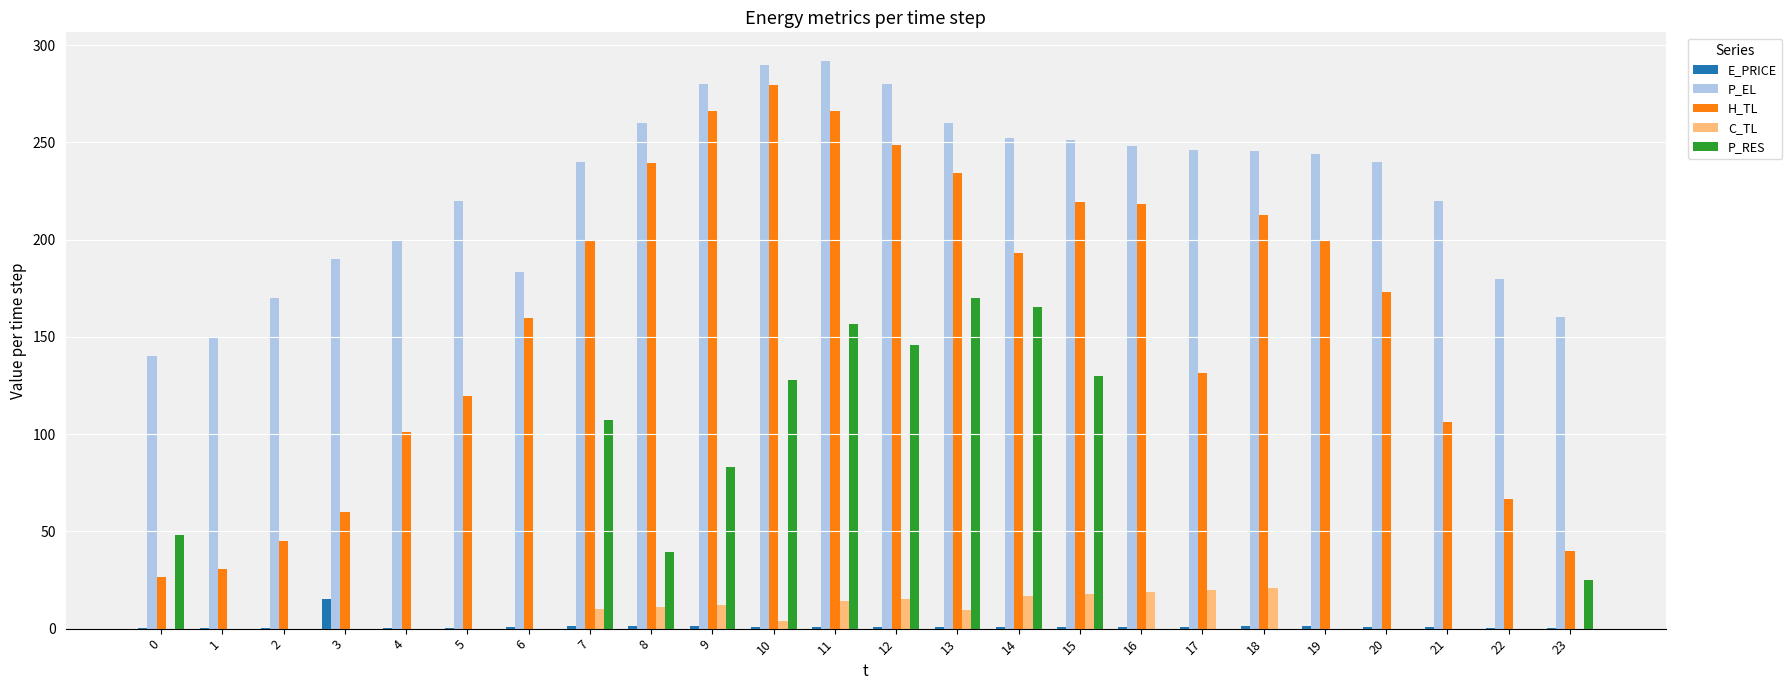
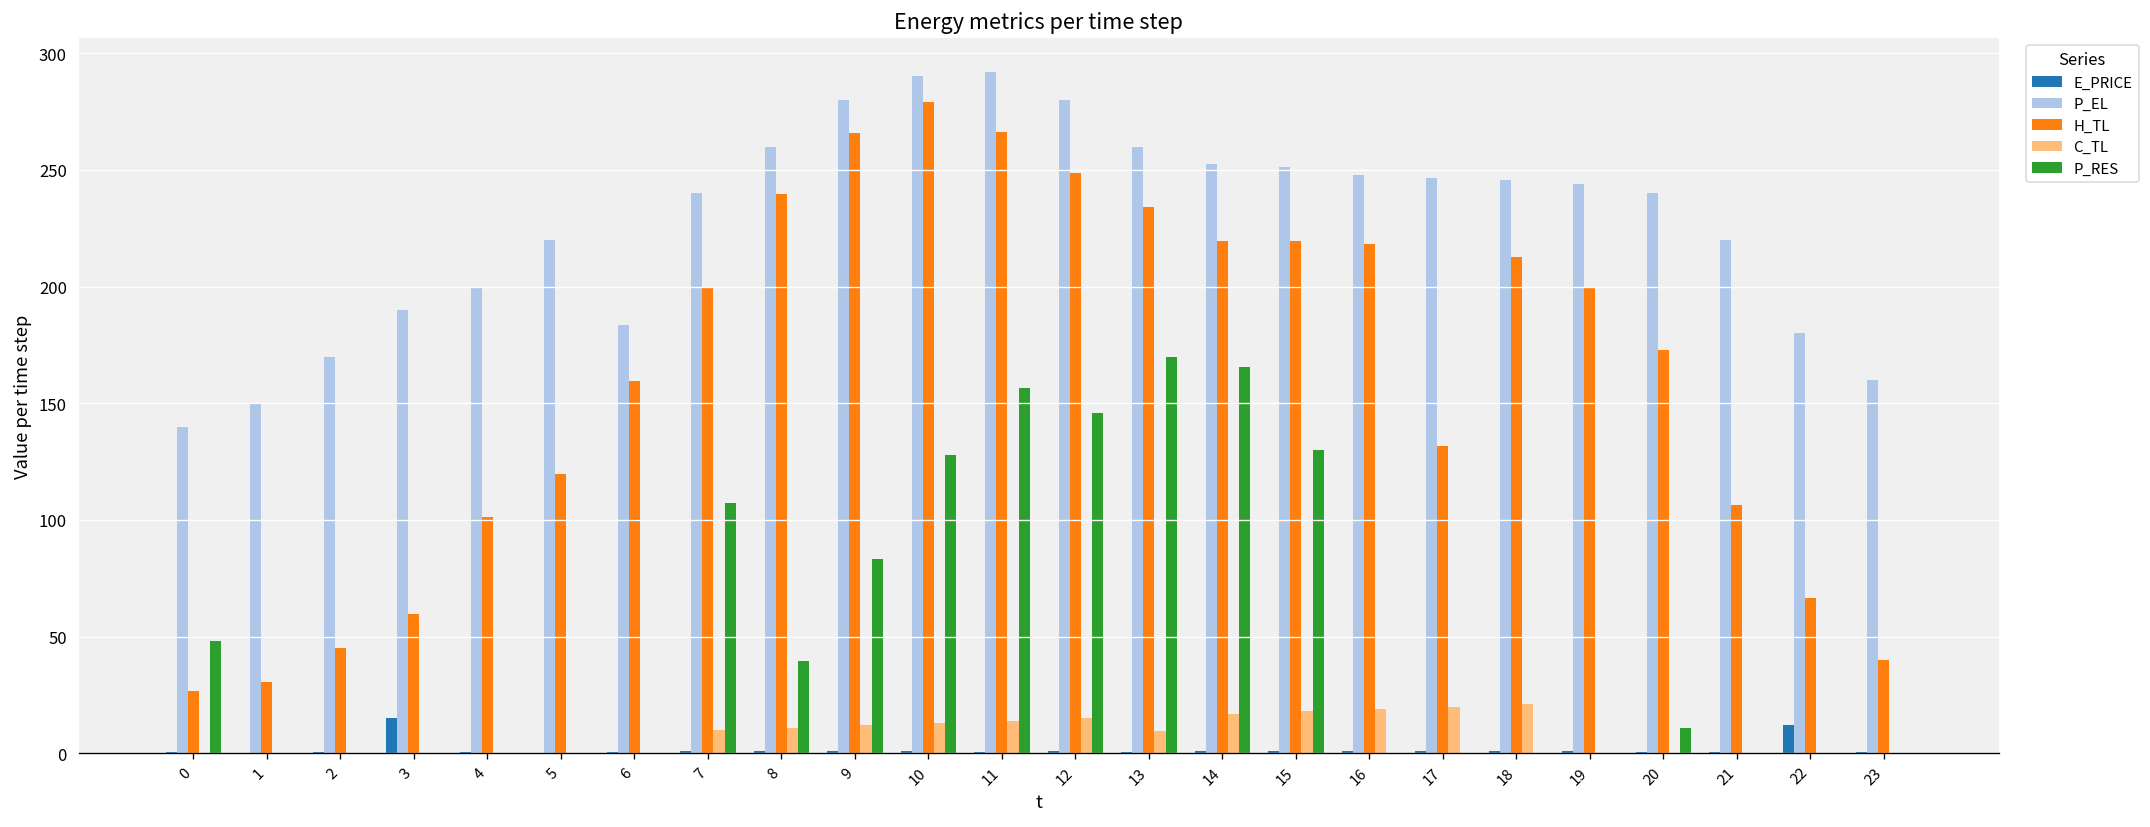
C_TL, 10: 4 -> 13
H_TL, 14: 193 -> 220
P_RES, 20: 0 -> 11
E_PRICE, 22: 0 -> 12
P_RES, 23: 25 -> 0
